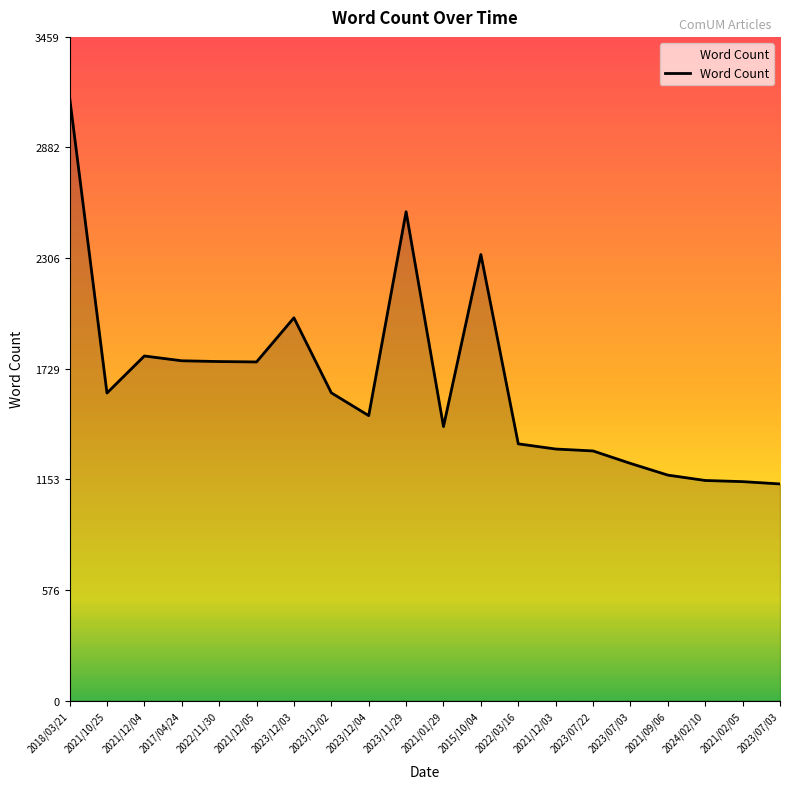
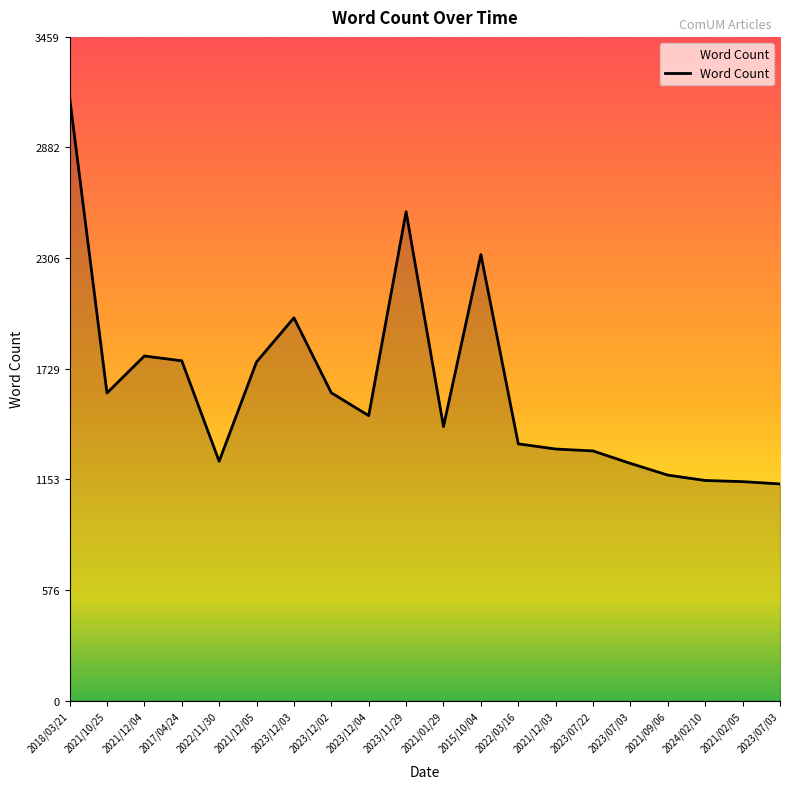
2022/11/30: 1770 -> 1250
